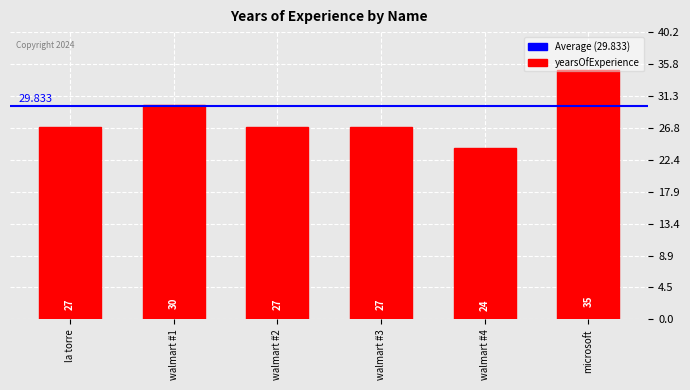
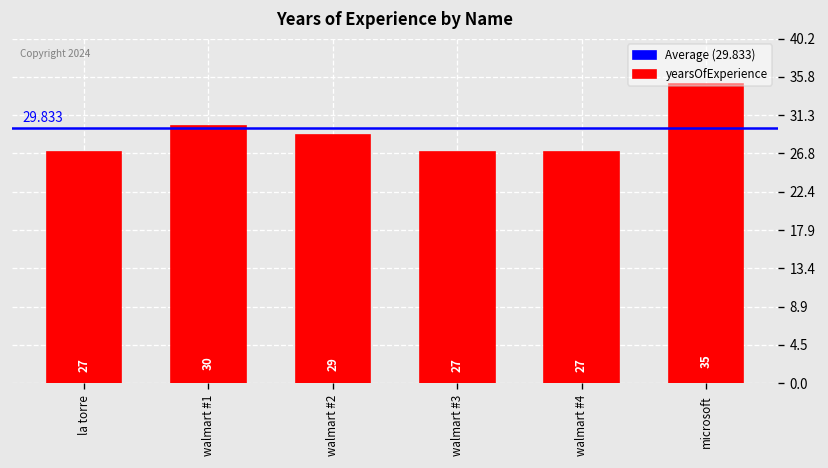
walmart #2: 27 -> 29
walmart #4: 24 -> 27
